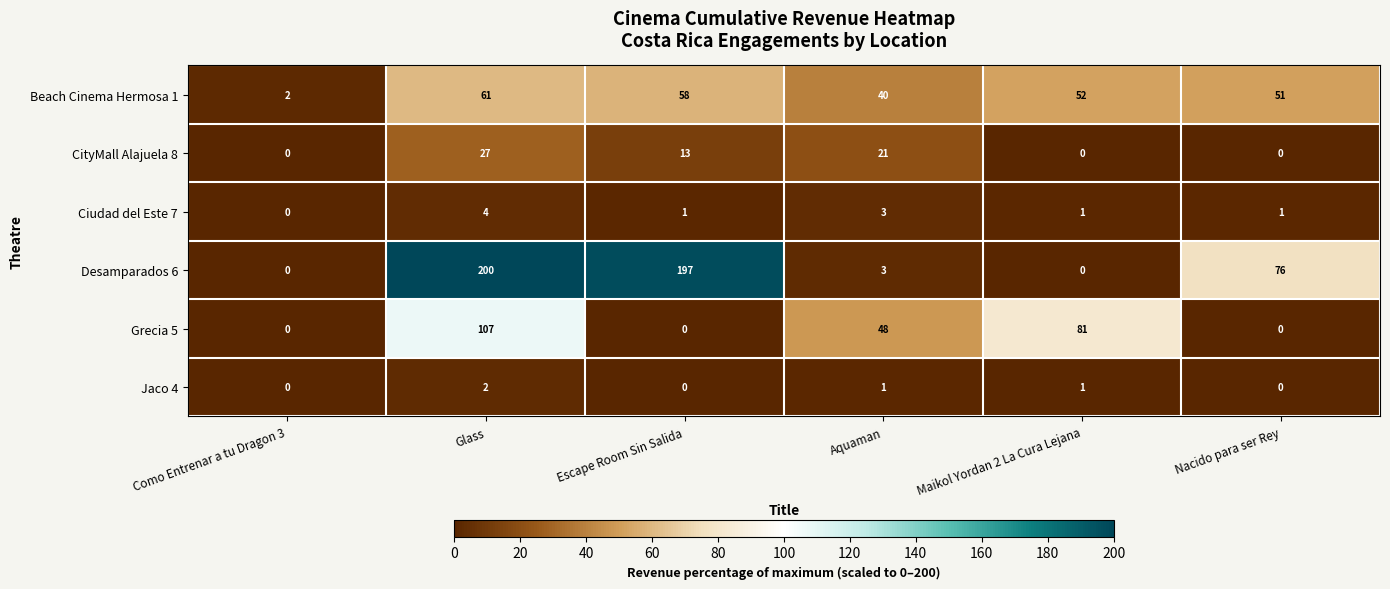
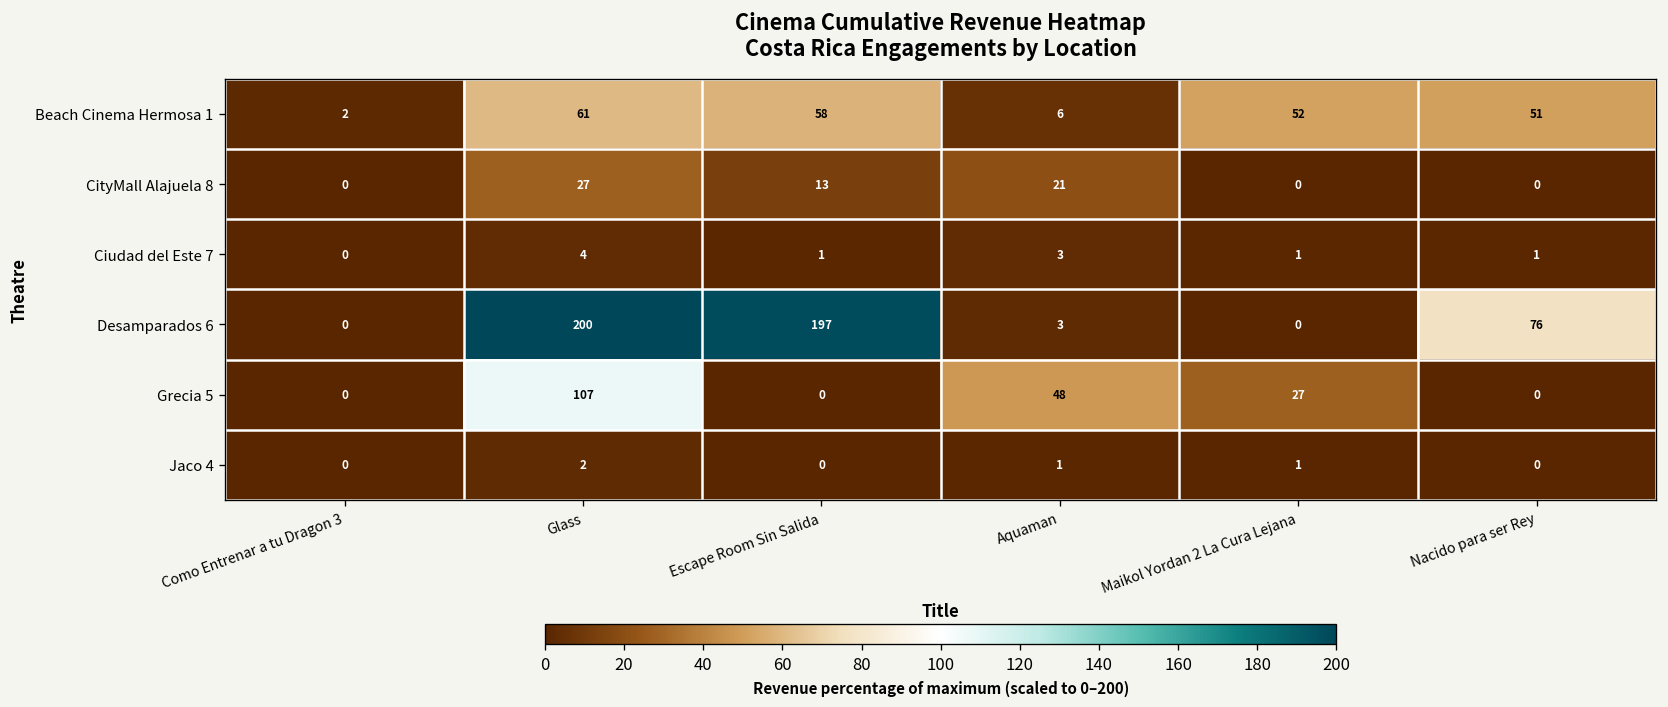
Beach Cinema Hermosa 1, Aquaman: 40 -> 6
Grecia 5, Maikol Yordan 2 La Cura Lejana: 81 -> 27
